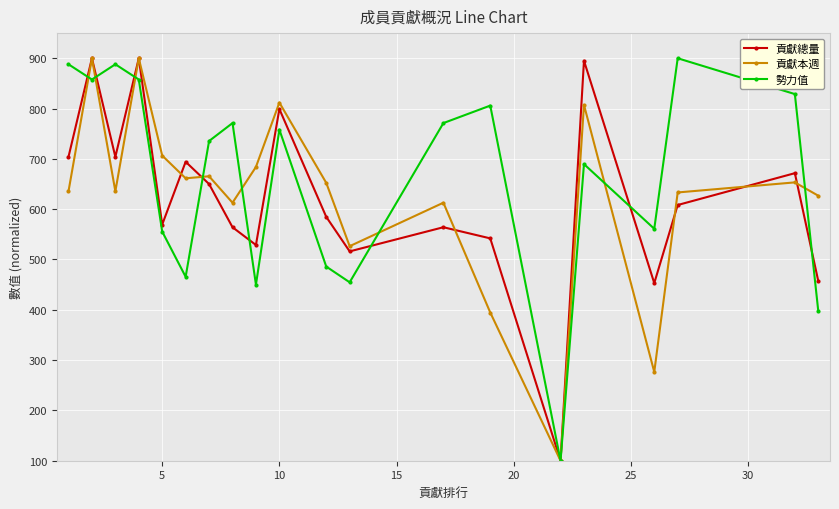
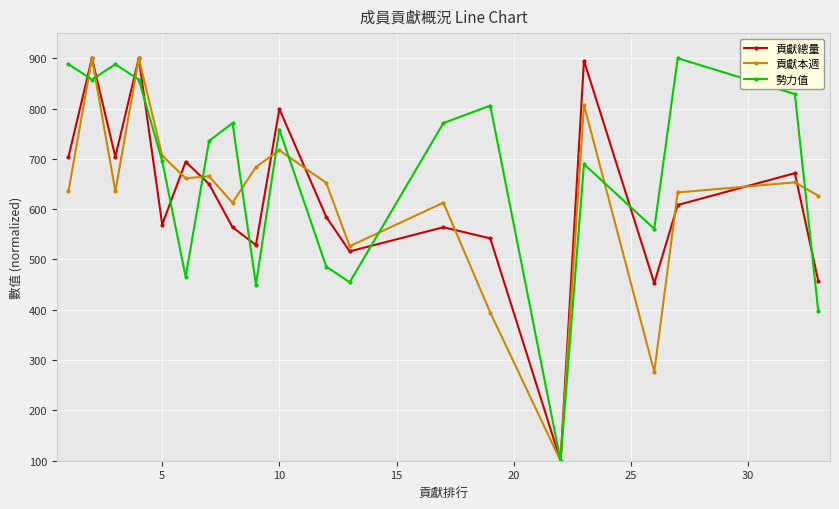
勢力值, 5: 560 -> 700
貢獻本週, 10: 810 -> 720
